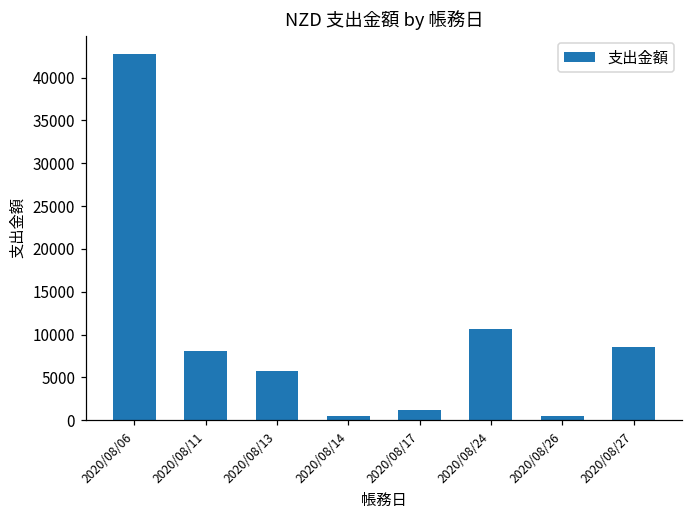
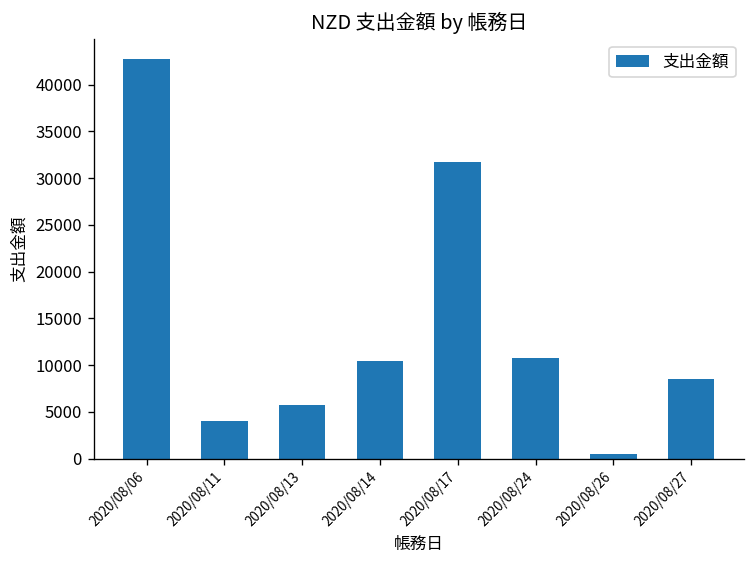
2020/08/11: 8000 -> 4000
2020/08/14: 1000 -> 10000
2020/08/17: 1000 -> 32000
